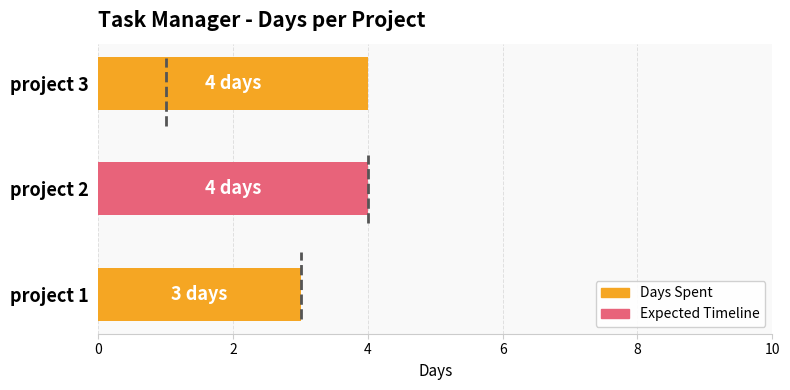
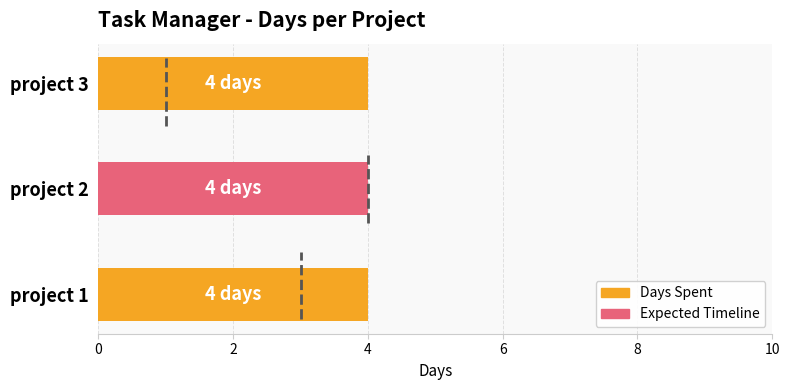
project 1: 3 -> 4
